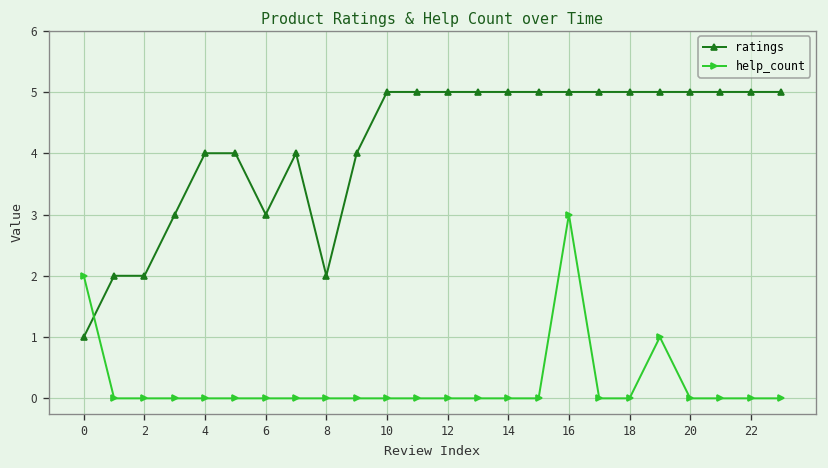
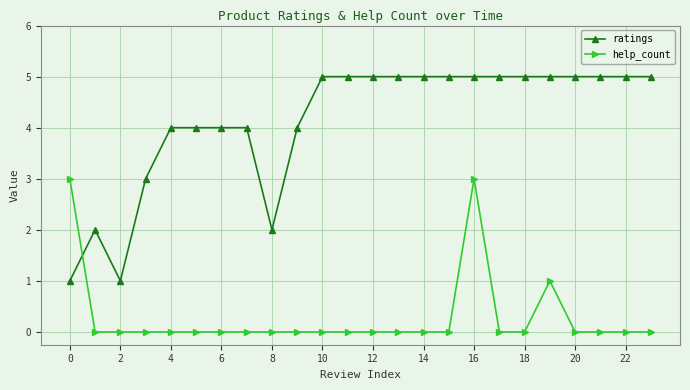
help_count, 0: 2 -> 3
ratings, 2: 2 -> 1
ratings, 6: 3 -> 4
